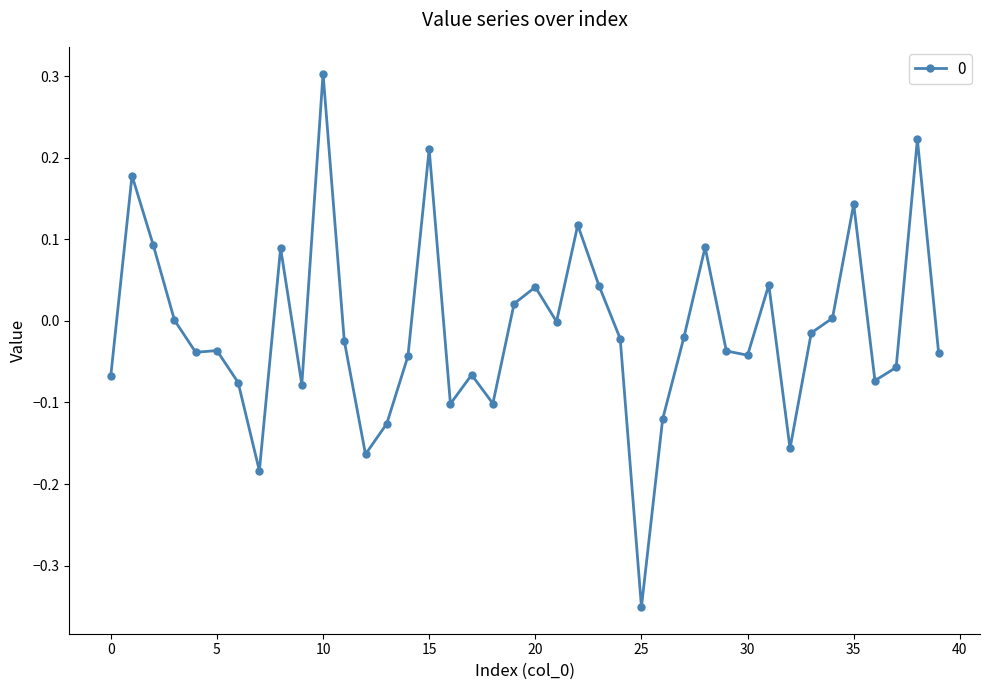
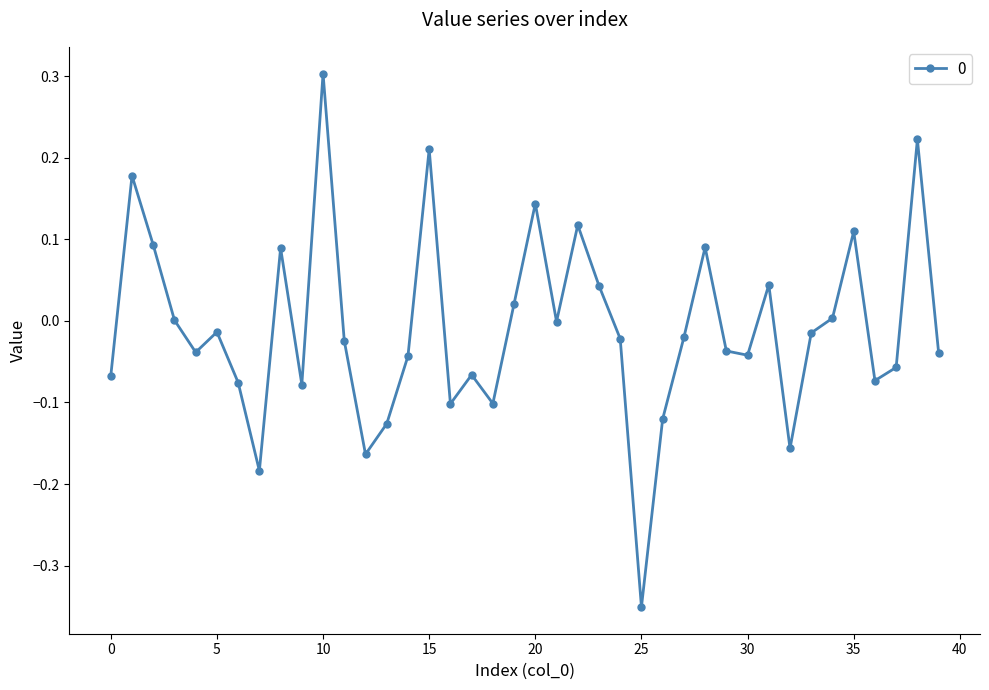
5: -0.04 -> -0.01
20: 0.04 -> 0.14
35: 0.14 -> 0.11
